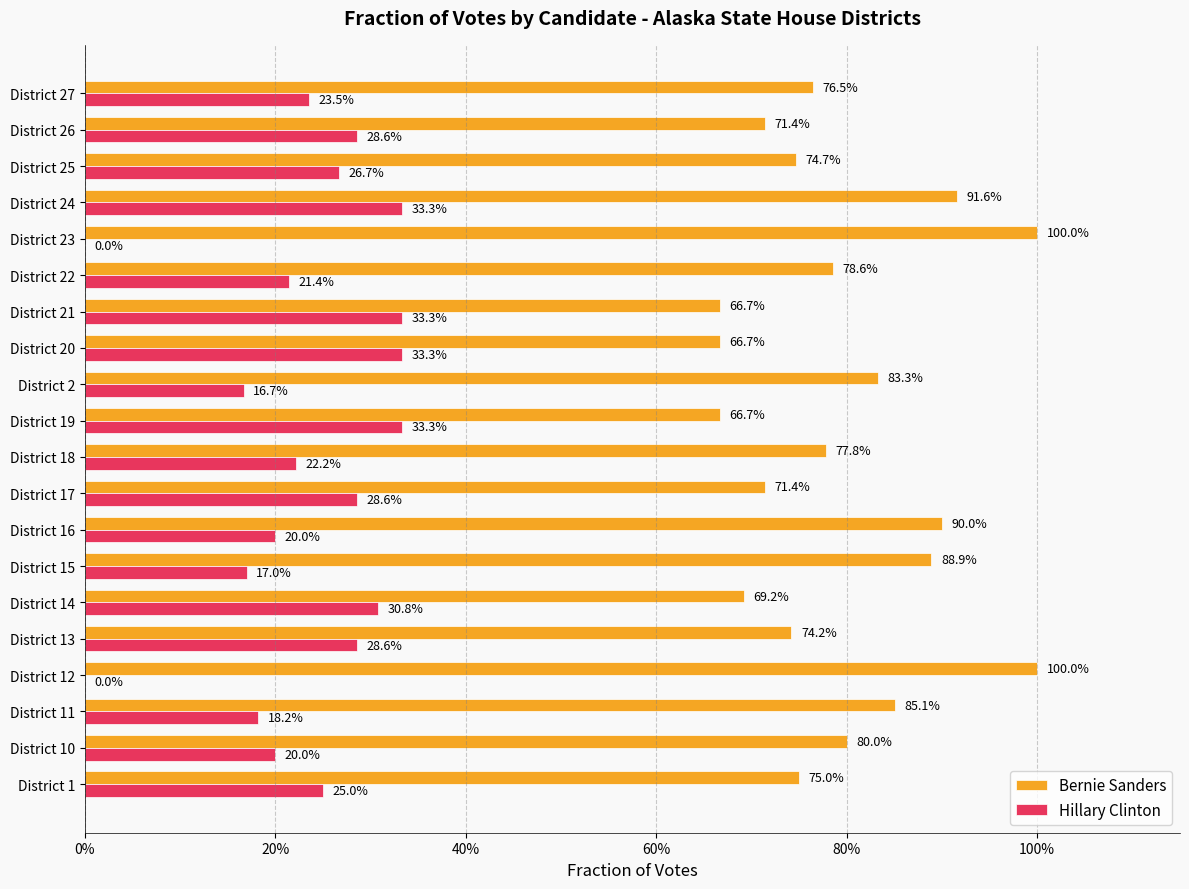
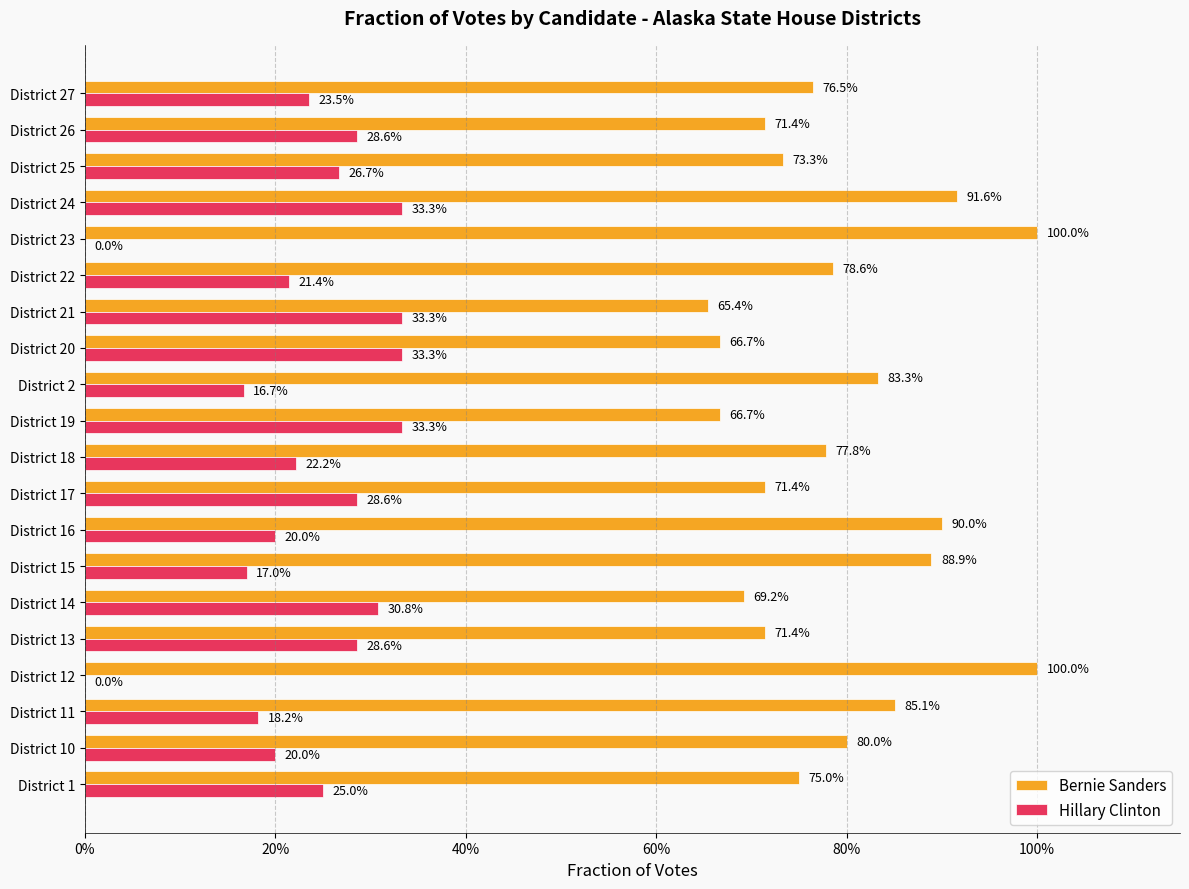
Bernie Sanders, District 25: 74.7% -> 73.3%
Bernie Sanders, District 21: 66.7% -> 65.4%
Bernie Sanders, District 13: 74.2% -> 71.4%
